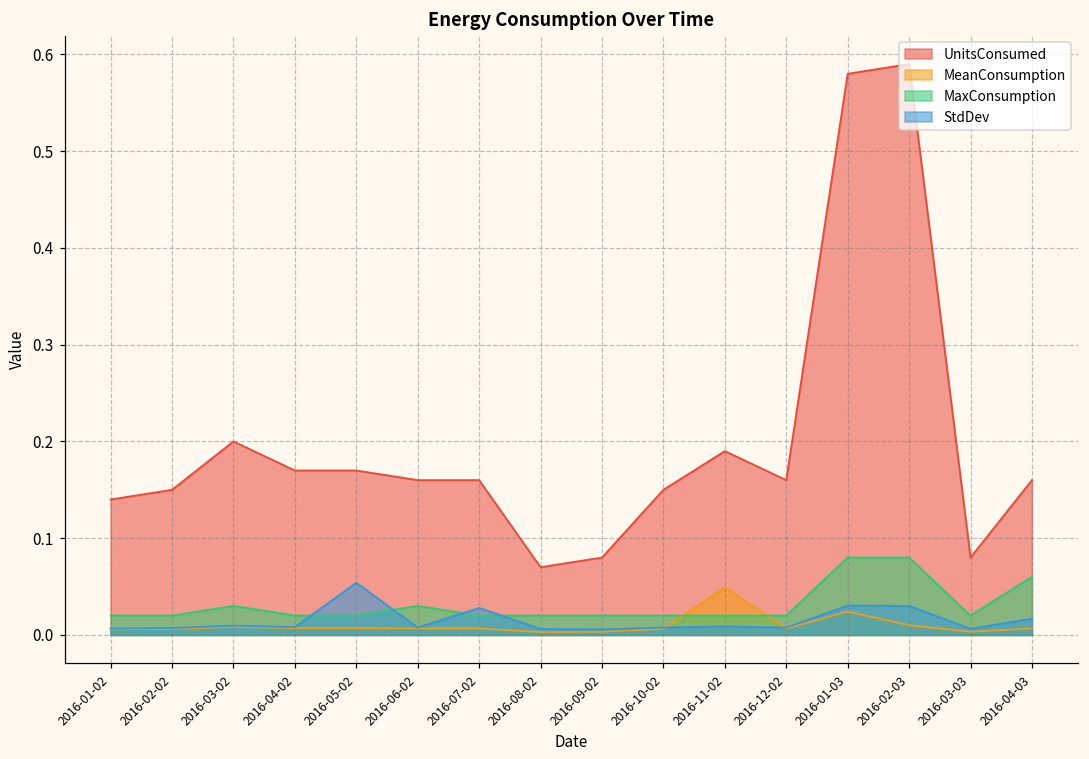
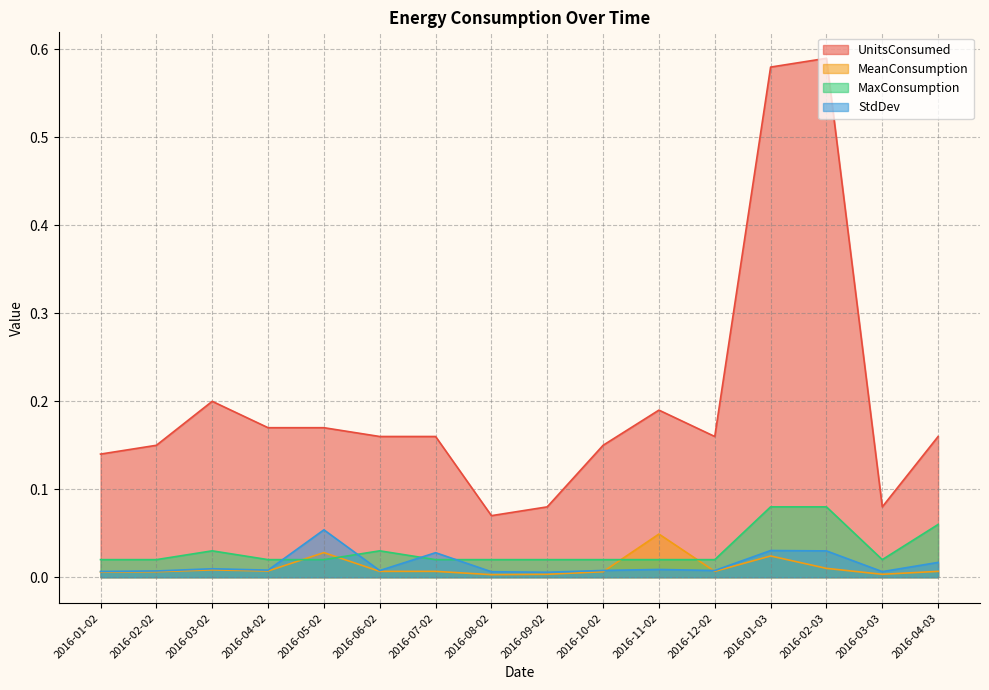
MeanConsumption, 2016-05-02: 0.01 -> 0.03
